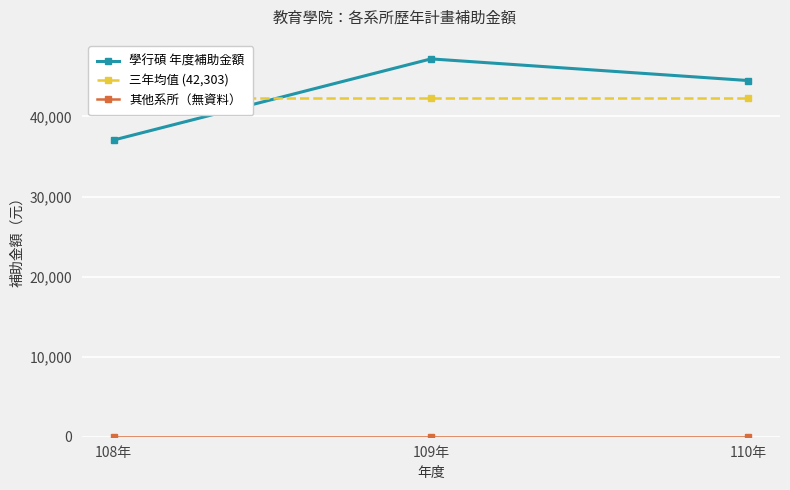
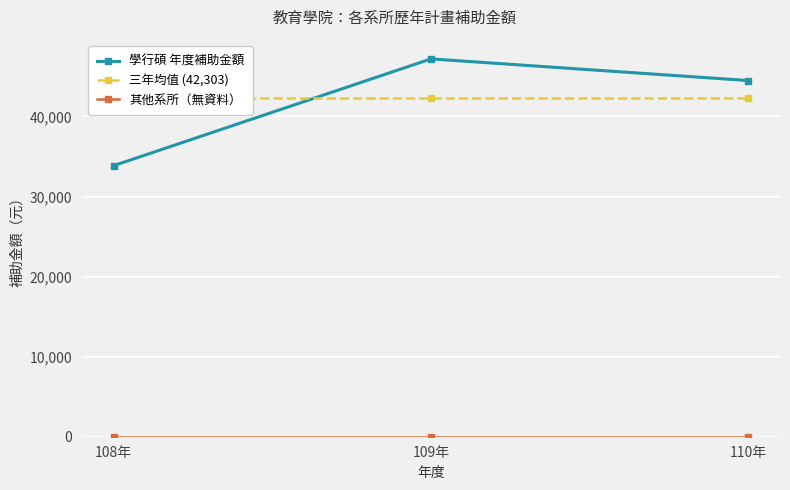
學行碩 年度補助金額, 108年: 37,000 -> 34,000
